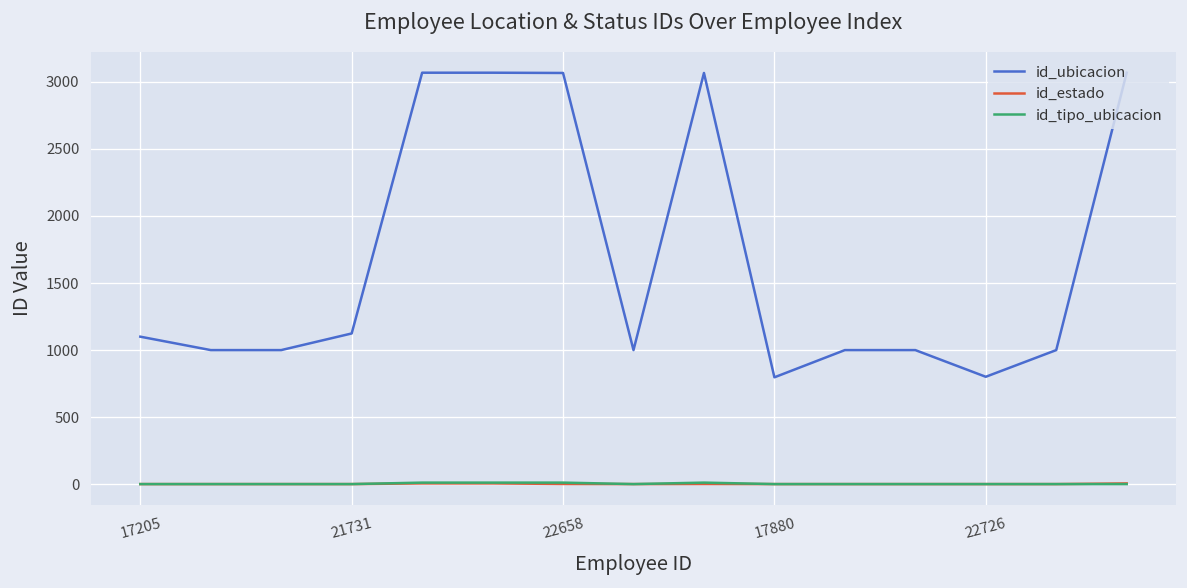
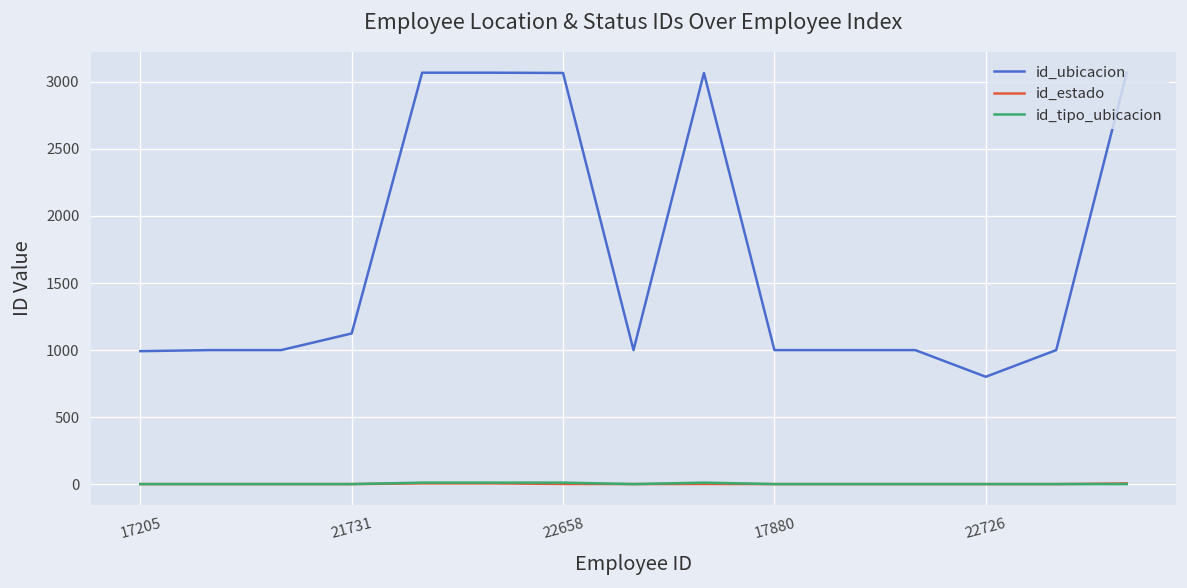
id_ubicacion, 17205: 1100 -> 990
id_ubicacion, 17880: 800 -> 1000
